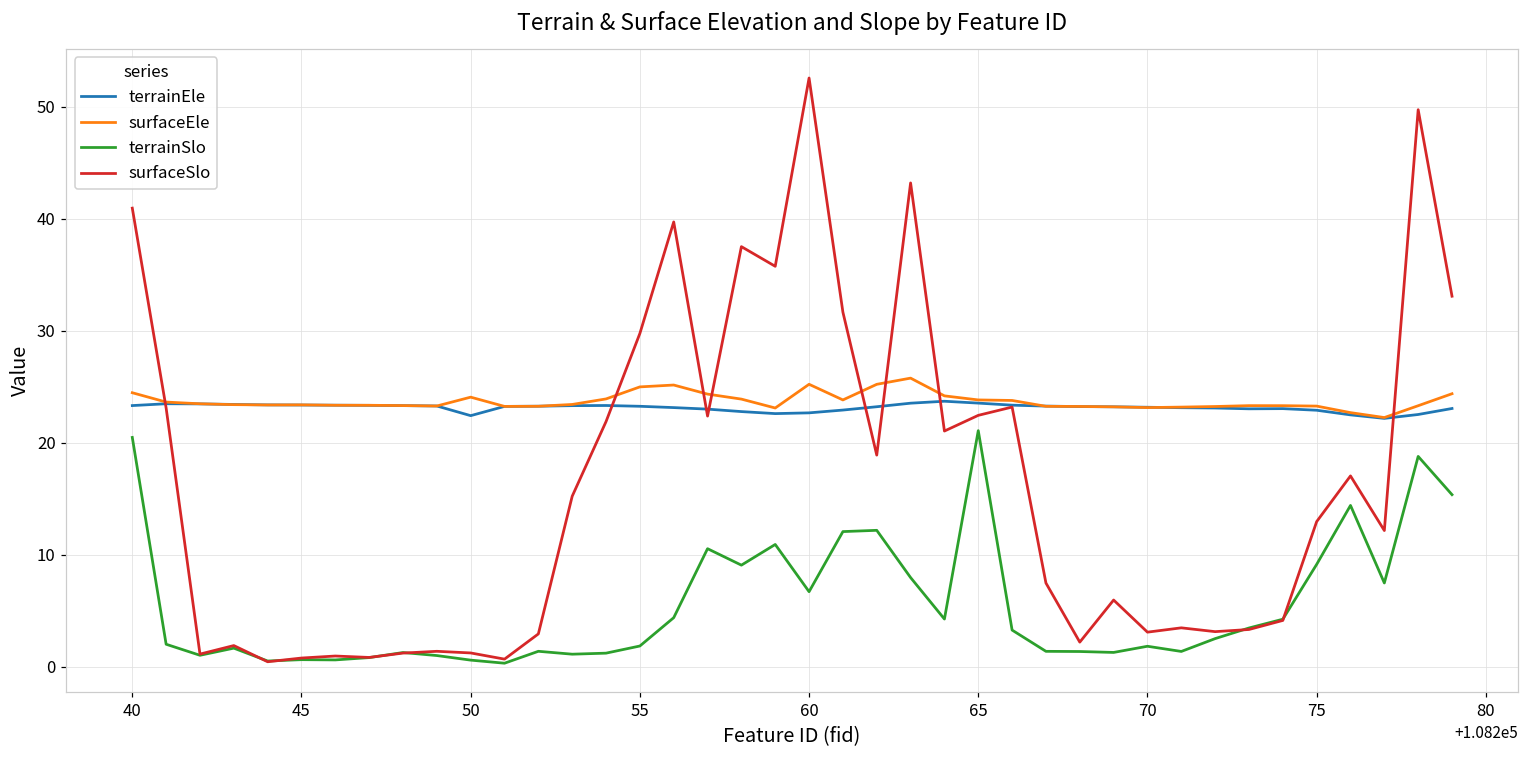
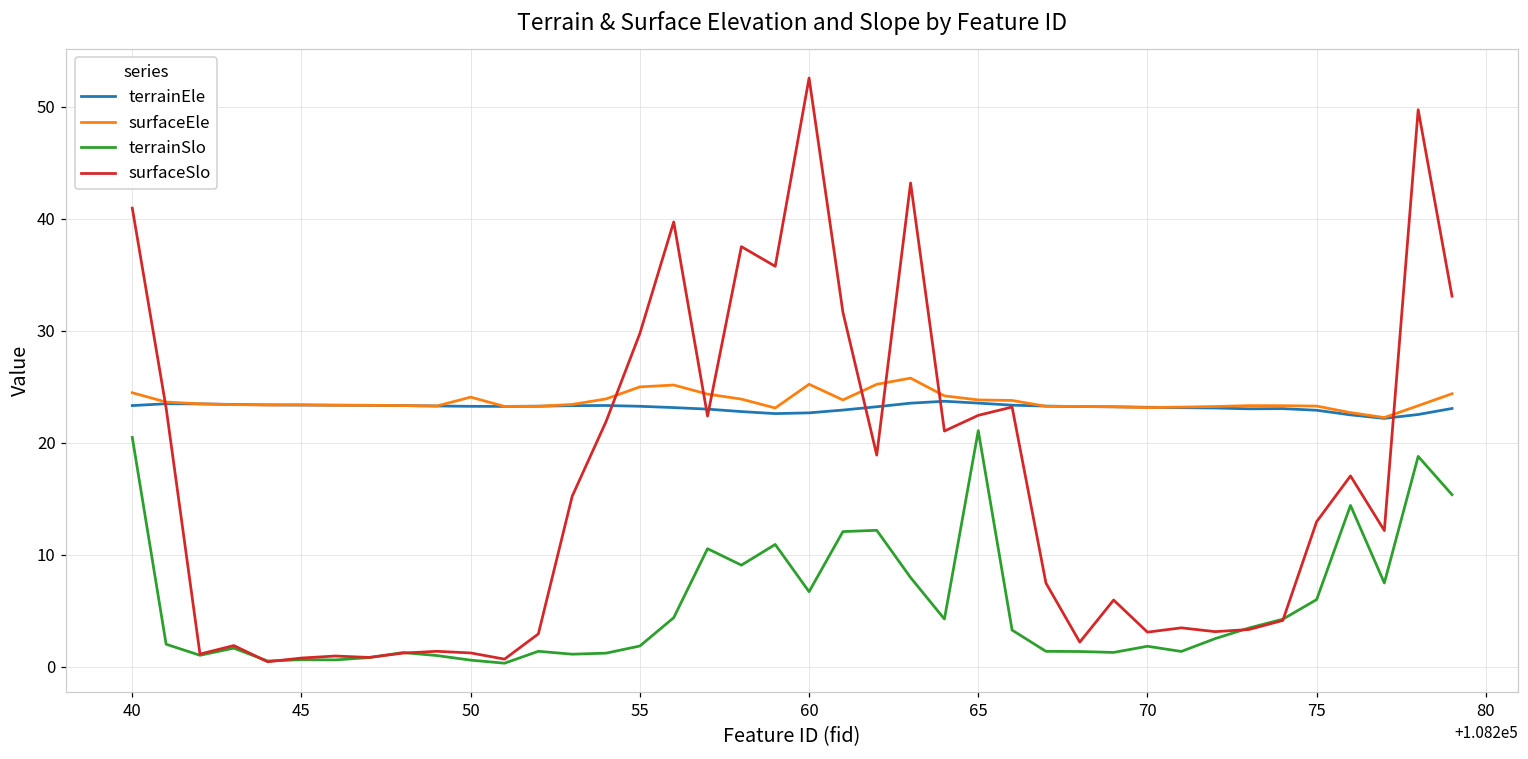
terrainEle, 50: 22.4 -> 23.2
terrainSlo, 75: 9.1 -> 6.0
